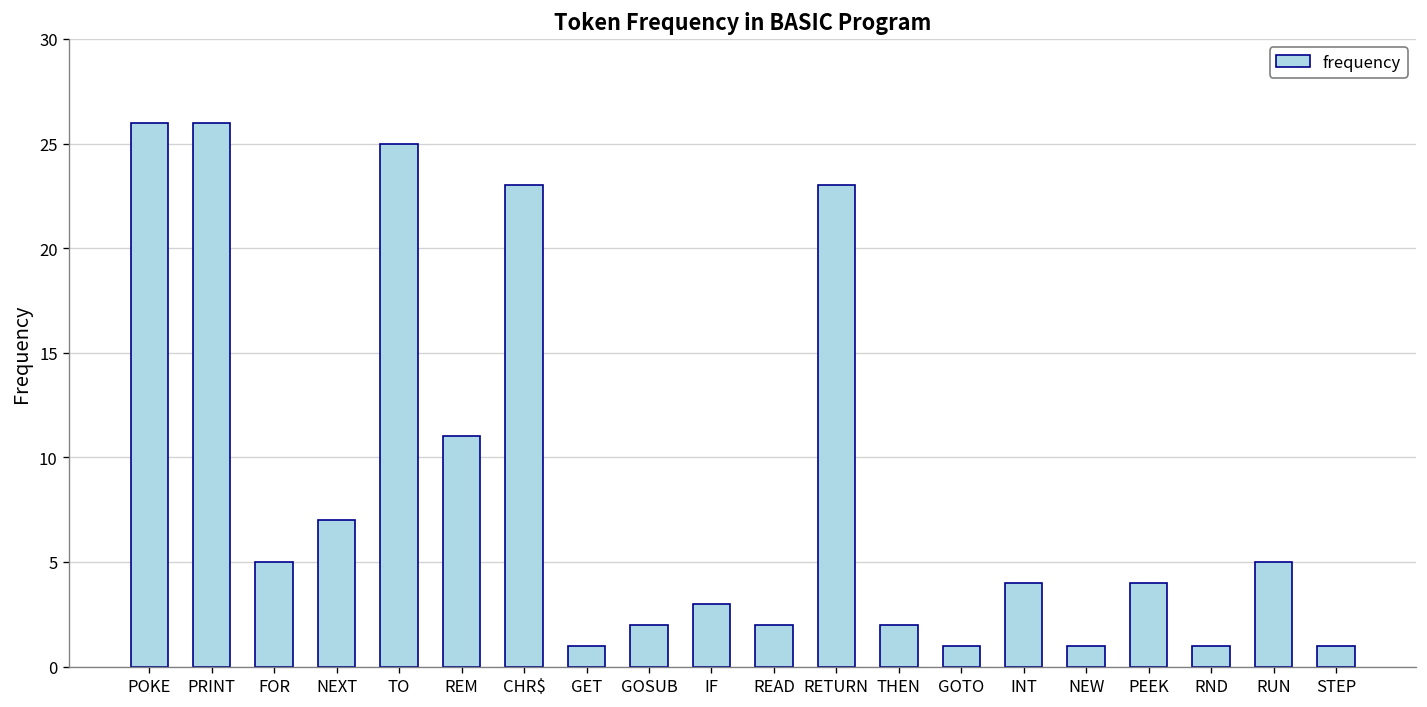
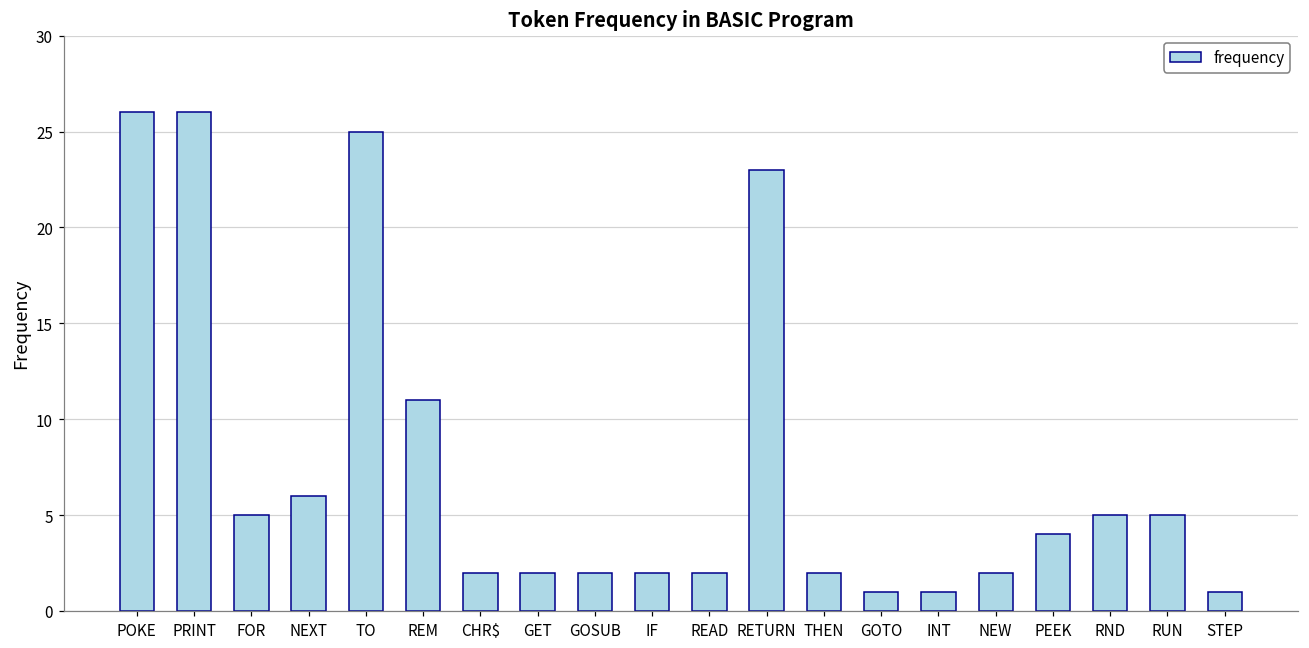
NEXT: 7 -> 6
CHR$: 23 -> 2
GET: 1 -> 2
IF: 3 -> 2
INT: 4 -> 1
NEW: 1 -> 2
RND: 1 -> 5
